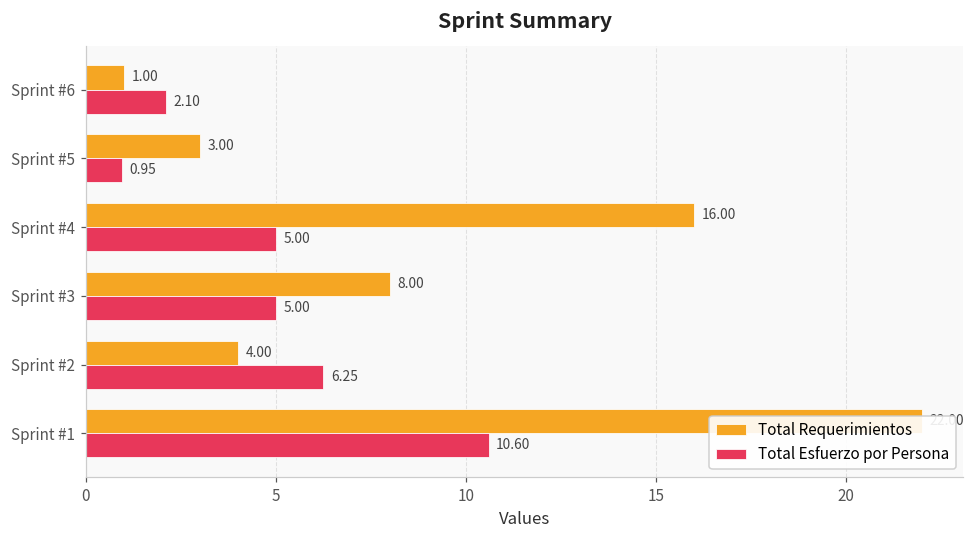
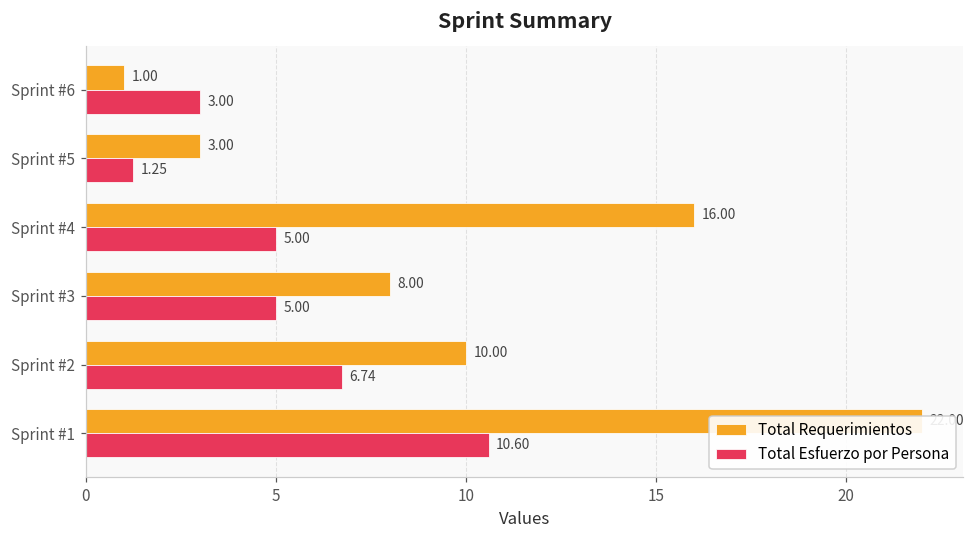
Total Esfuerzo por Persona, Sprint #6: 2.10 -> 3.00
Total Esfuerzo por Persona, Sprint #5: 0.95 -> 1.25
Total Requerimientos, Sprint #2: 4.00 -> 10.00
Total Esfuerzo por Persona, Sprint #2: 6.25 -> 6.74
